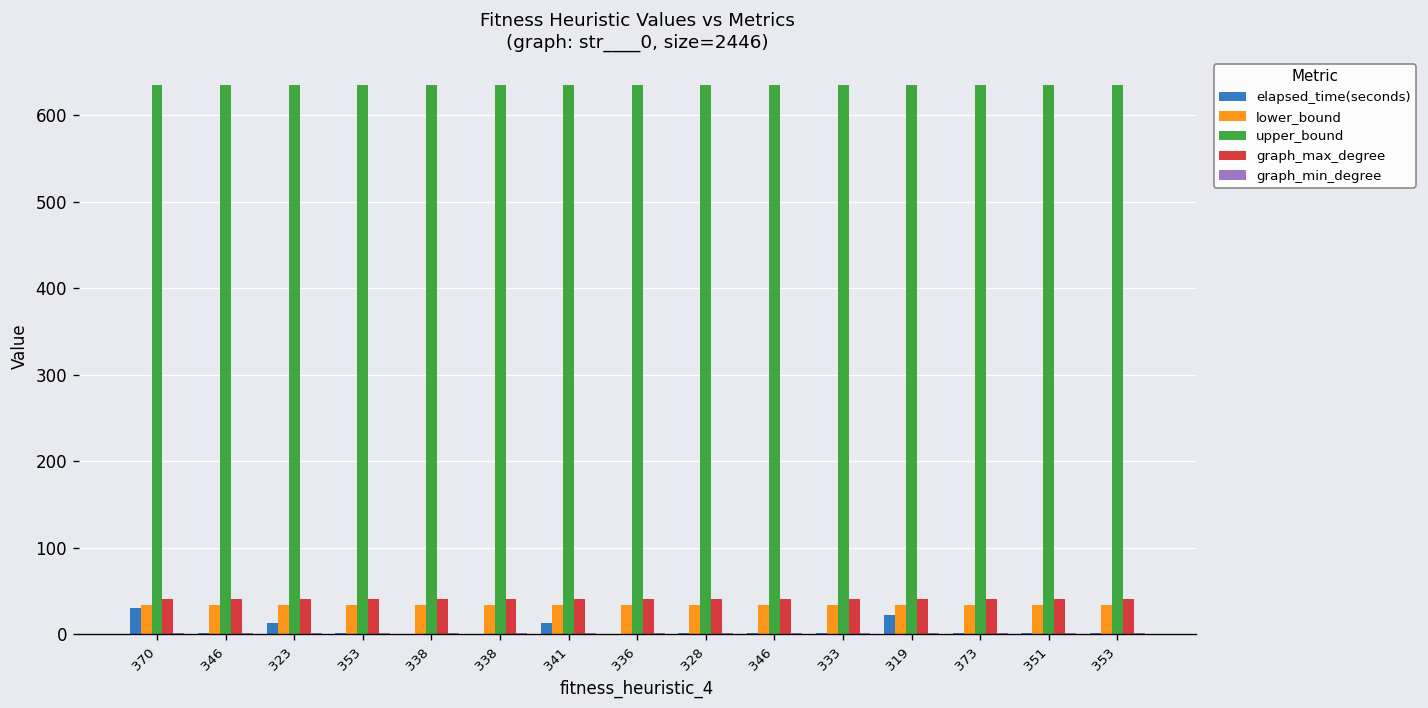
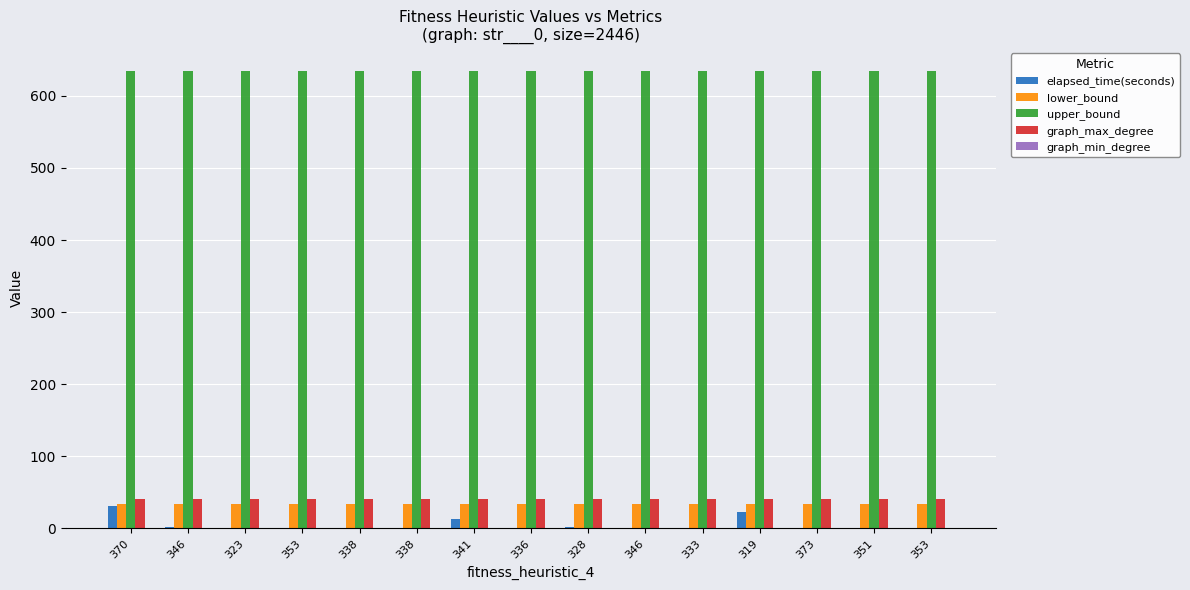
elapsed_time(seconds), 323: 10 -> 0
